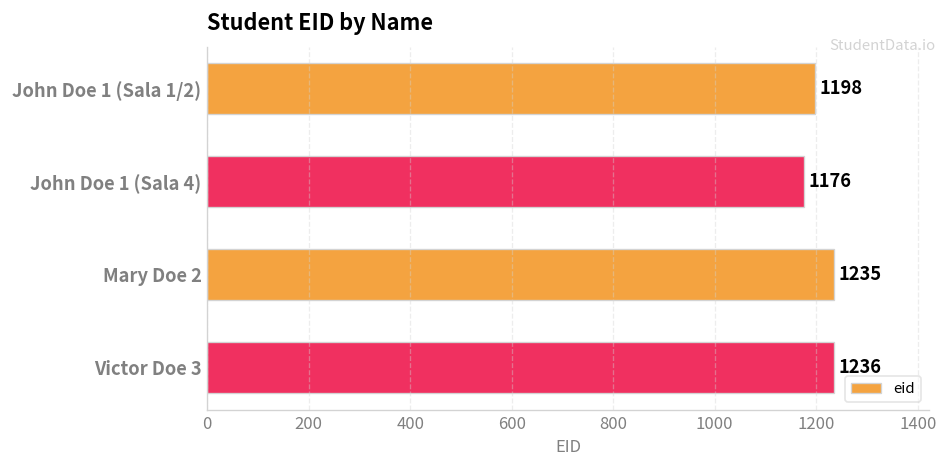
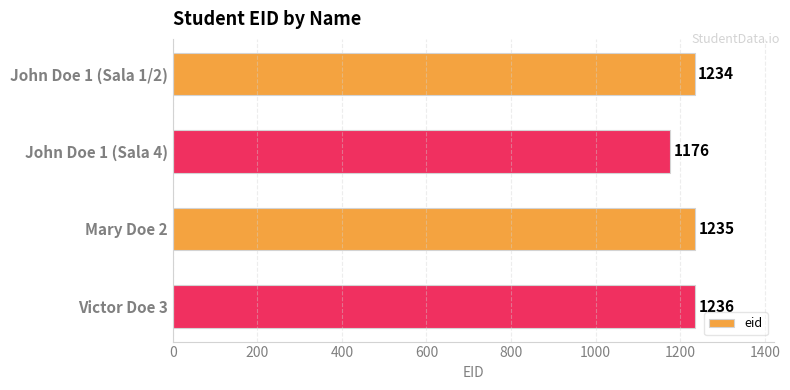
John Doe 1 (Sala 1/2): 1198 -> 1234
